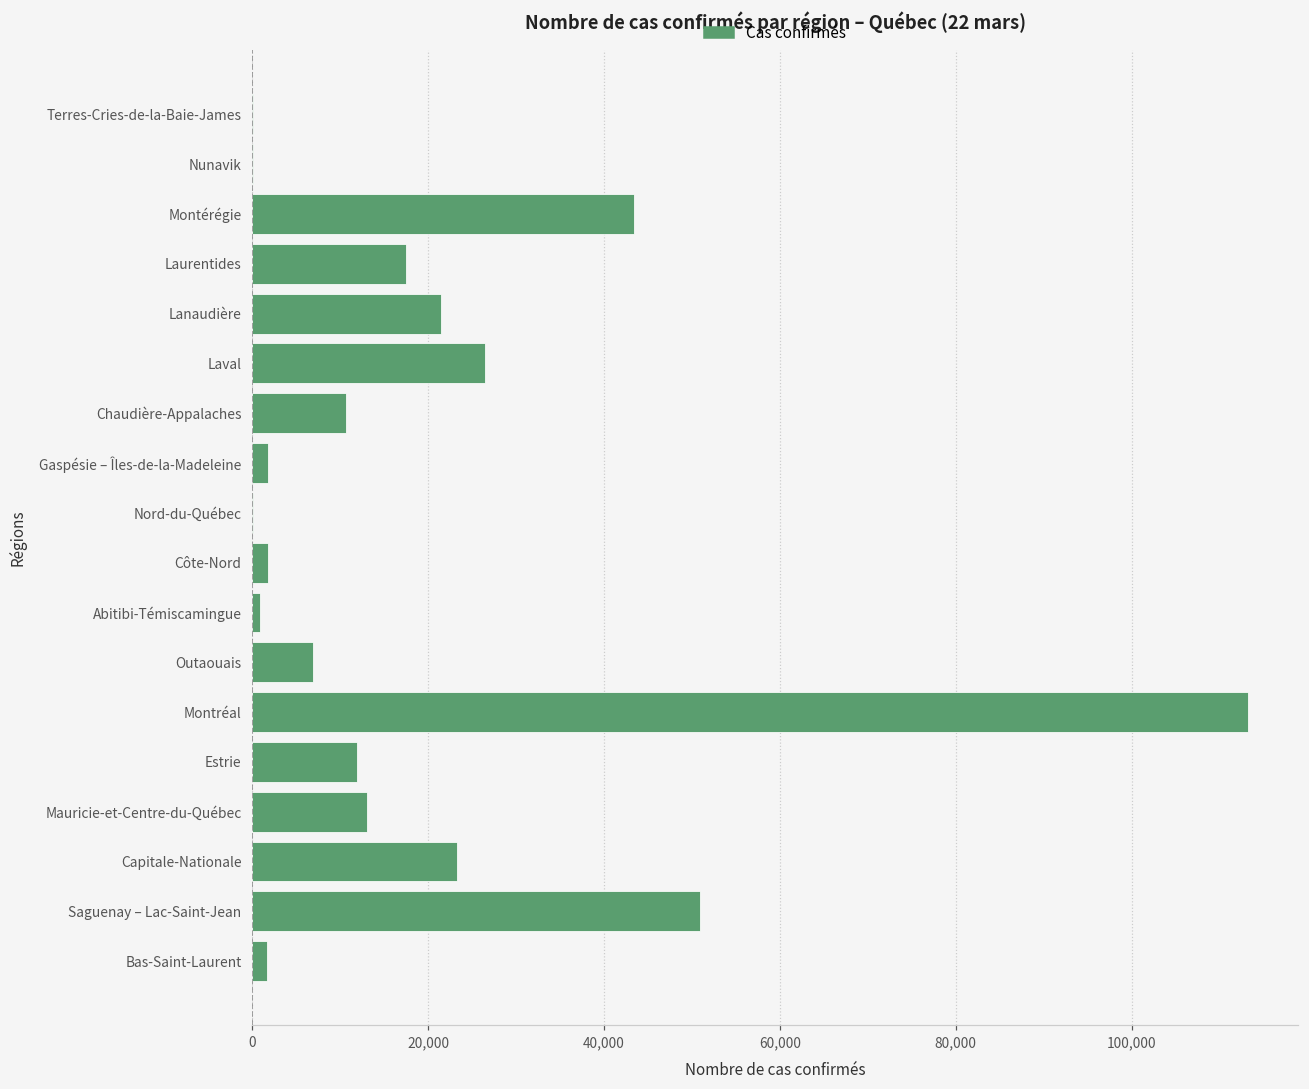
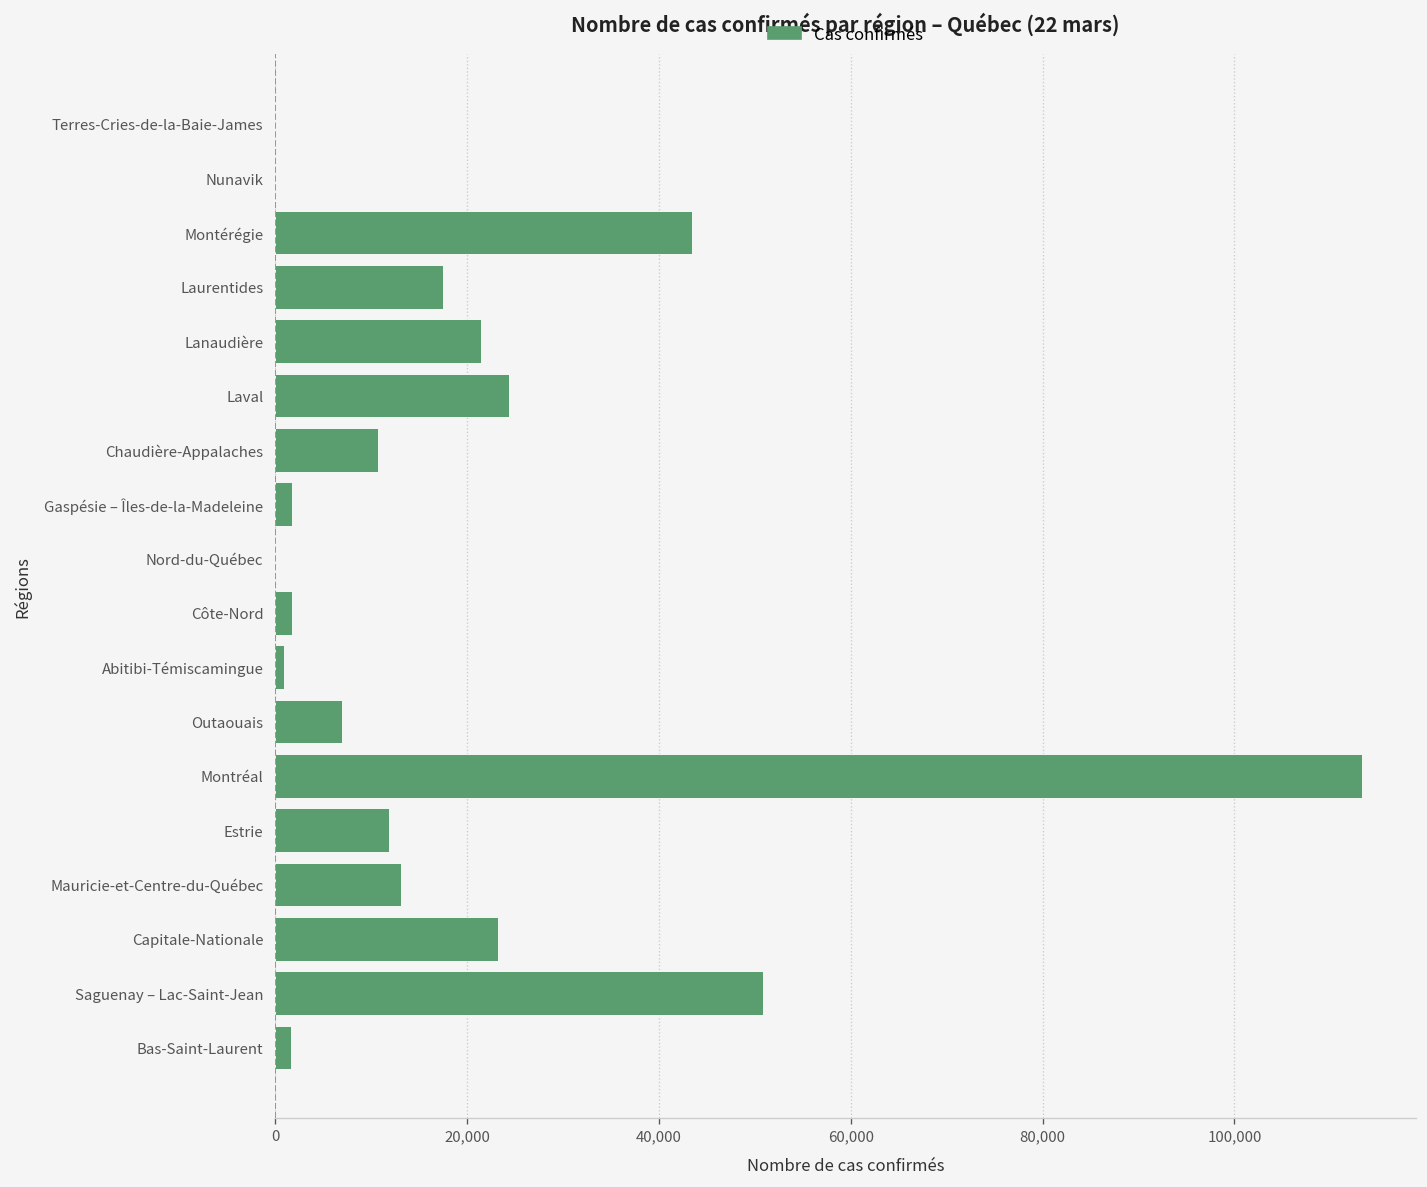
Laval: 27,000 -> 24,000
